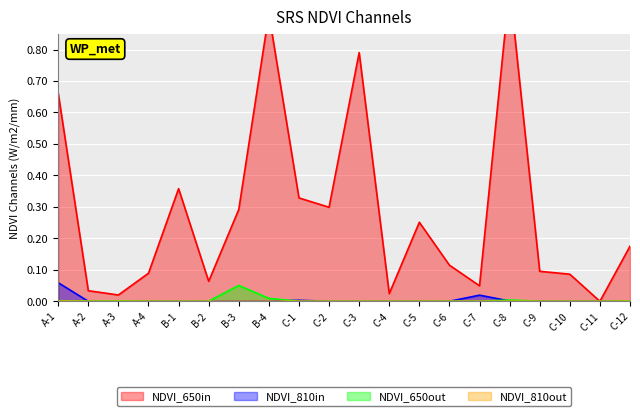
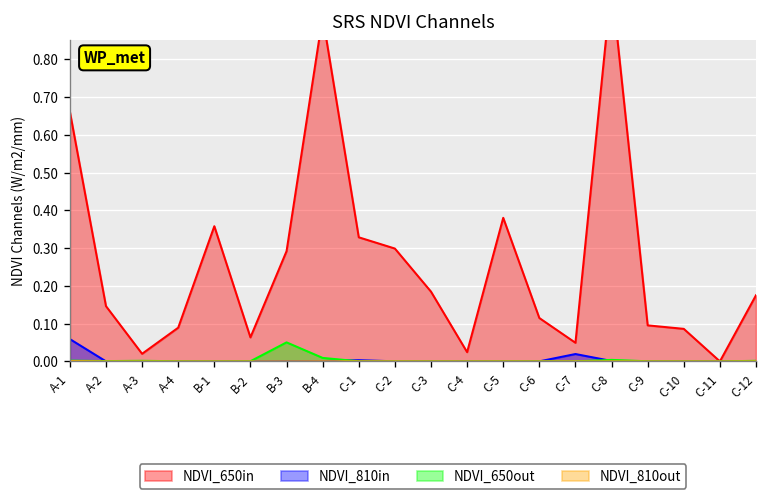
NDVI_650in, A-2: 0.03 -> 0.15
NDVI_650in, C-3: 0.79 -> 0.18
NDVI_650in, C-5: 0.25 -> 0.38
